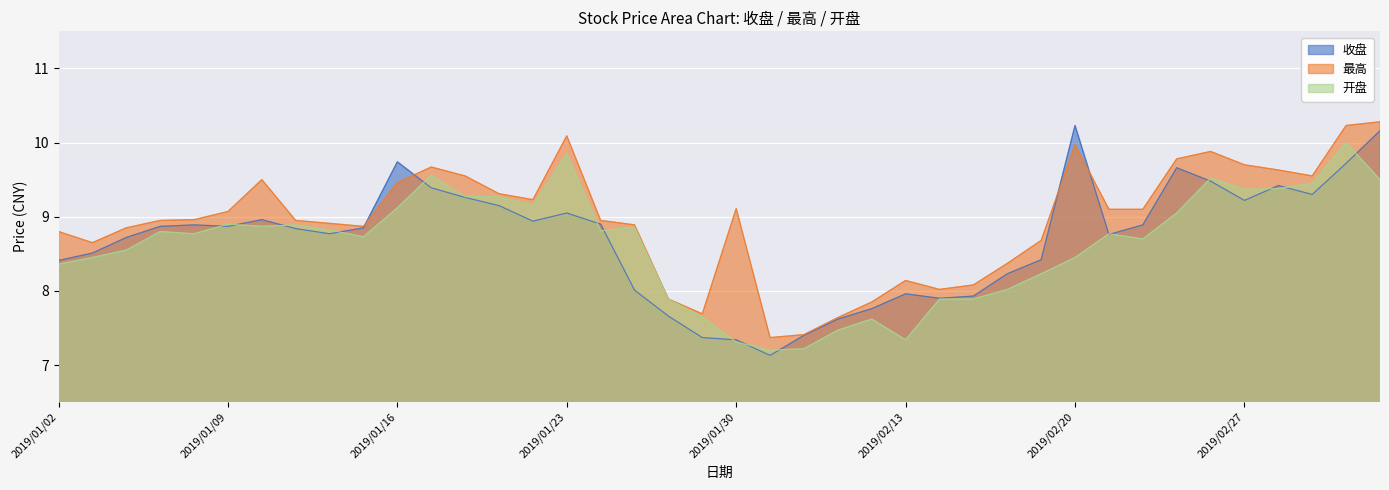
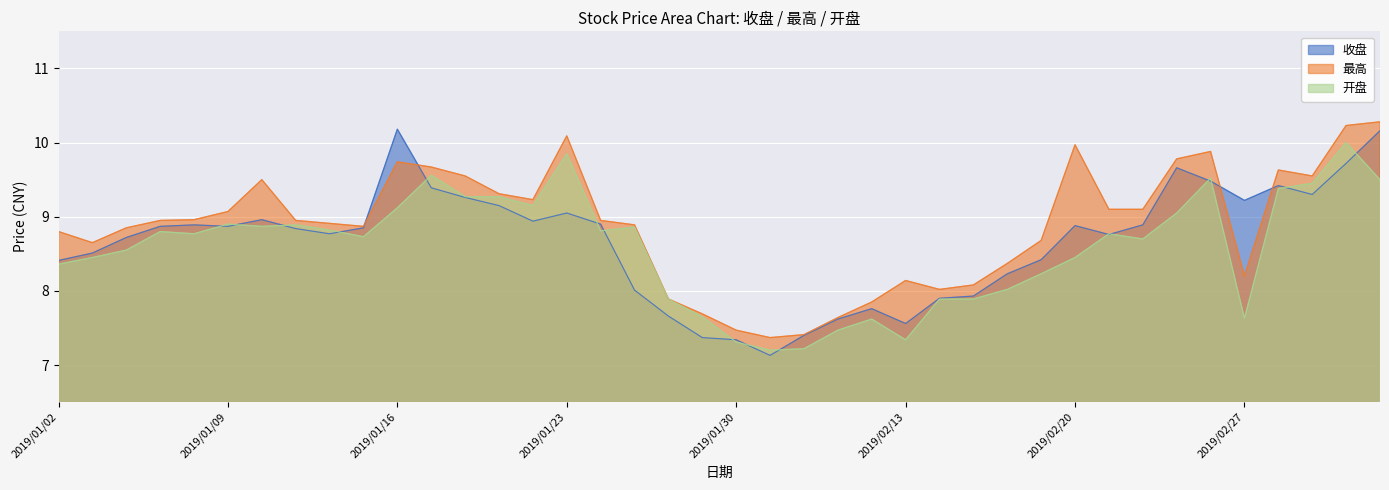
收盘, 2019/01/16: 9.7 -> 10.2
最高, 2019/01/16: 9.5 -> 9.7
最高, 2019/01/30: 9.1 -> 7.5
收盘, 2019/02/13: 8.0 -> 7.6
收盘, 2019/02/20: 10.2 -> 8.9
最高, 2019/02/27: 9.7 -> 8.2
开盘, 2019/02/27: 9.4 -> 7.6
